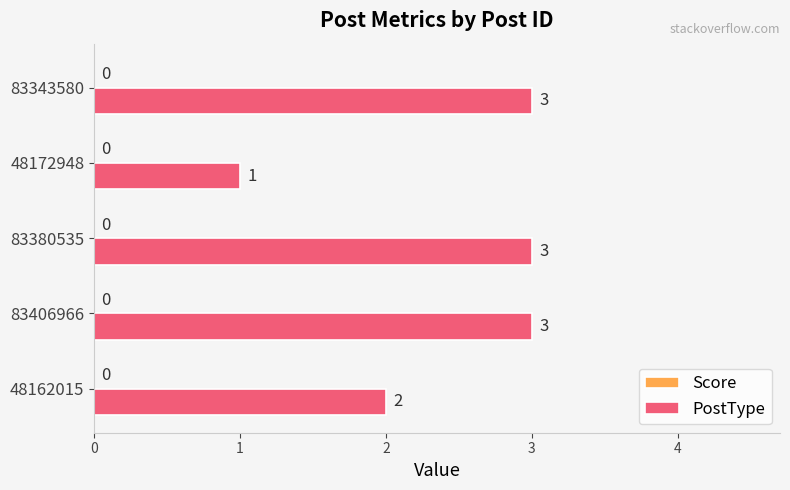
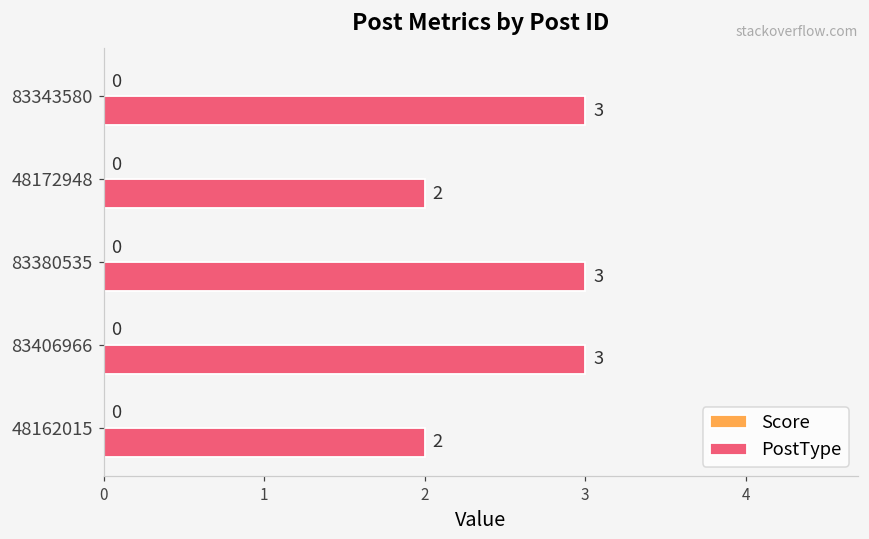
PostType, 48172948: 1 -> 2
